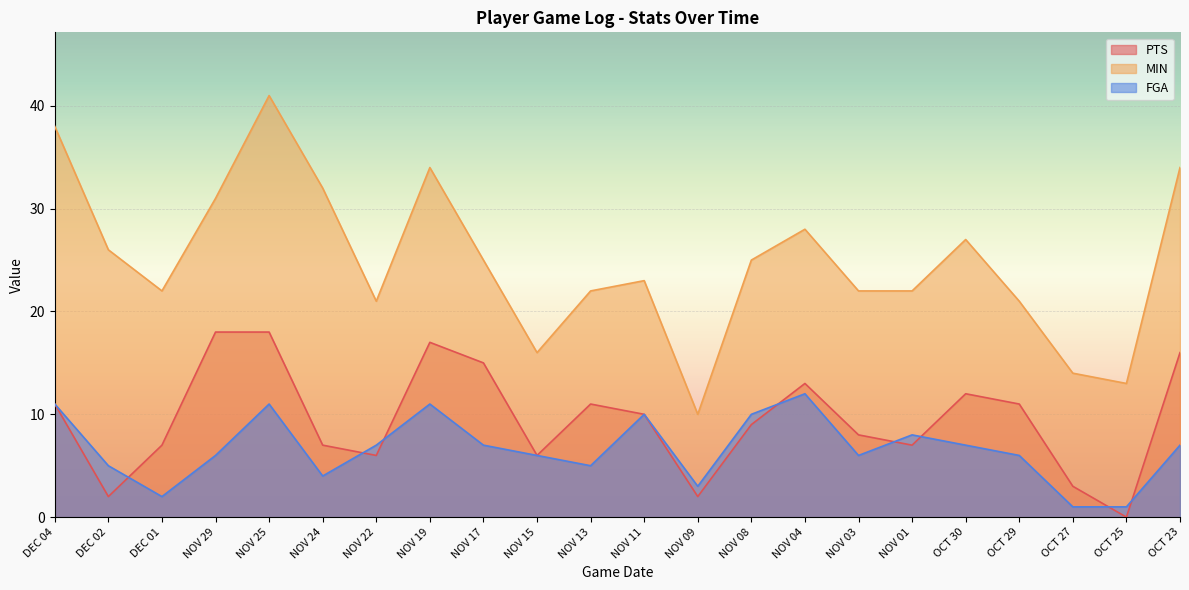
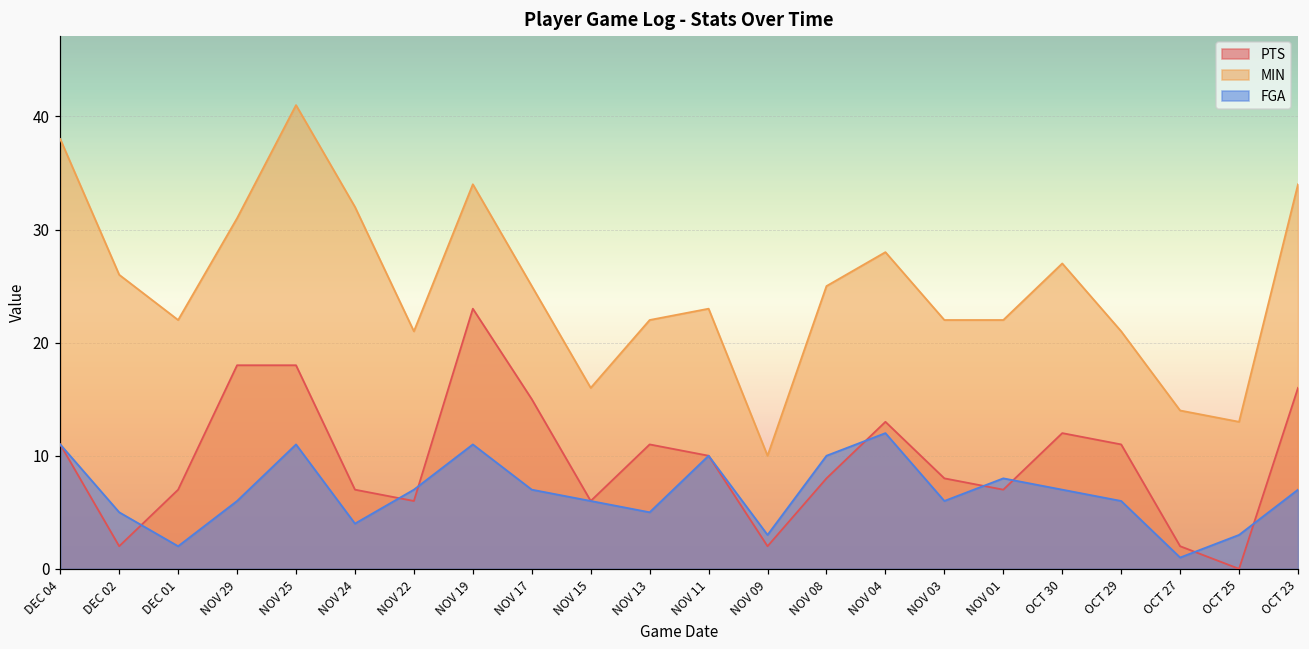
PTS, NOV 19: 17 -> 23
PTS, NOV 08: 9 -> 8
PTS, OCT 27: 3 -> 2
FGA, OCT 25: 1 -> 3
